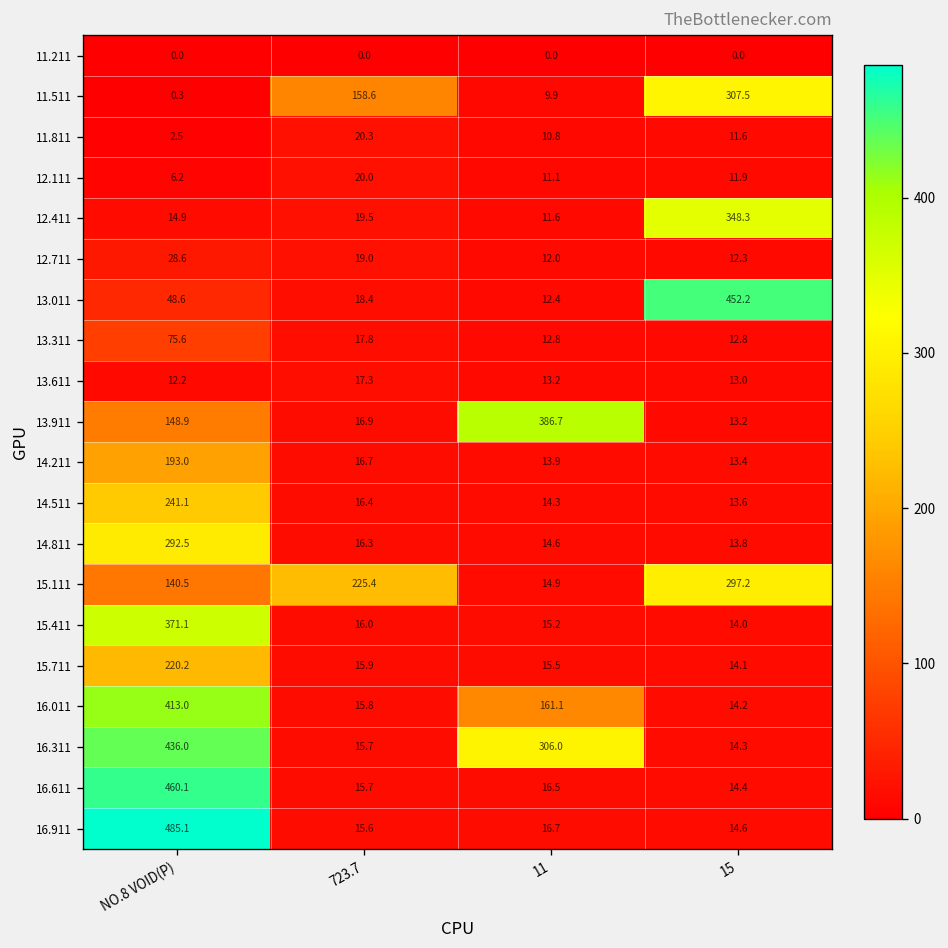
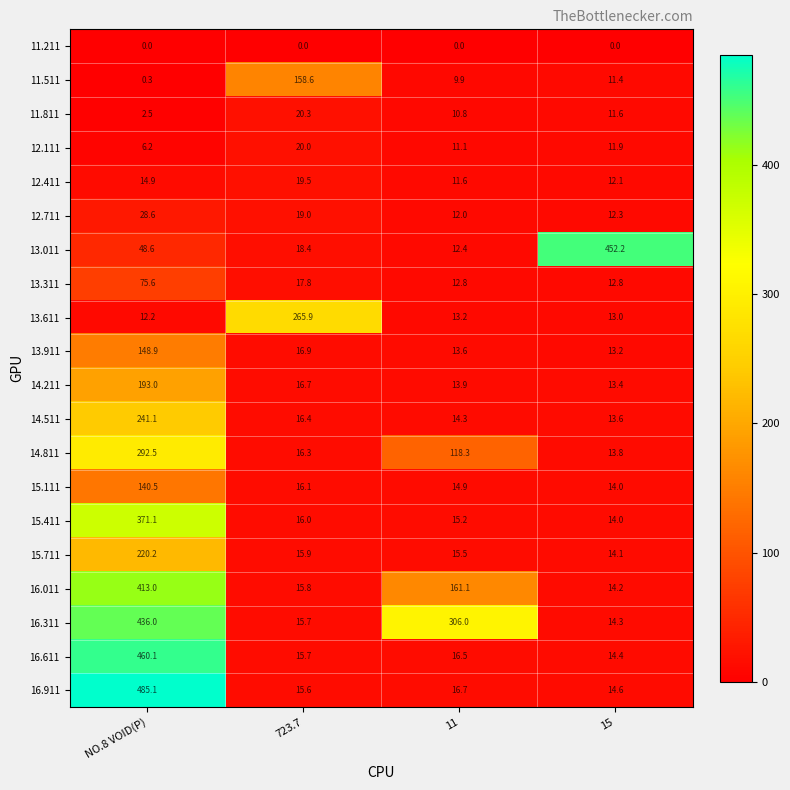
11.511, 15: 307.5 -> 11.4
12.411, 15: 348.3 -> 12.1
13.611, 723.7: 17.3 -> 265.9
13.911, 11: 386.7 -> 13.6
14.811, 11: 14.6 -> 118.3
15.111, 723.7: 225.4 -> 16.1
15.111, 15: 297.2 -> 14.0
